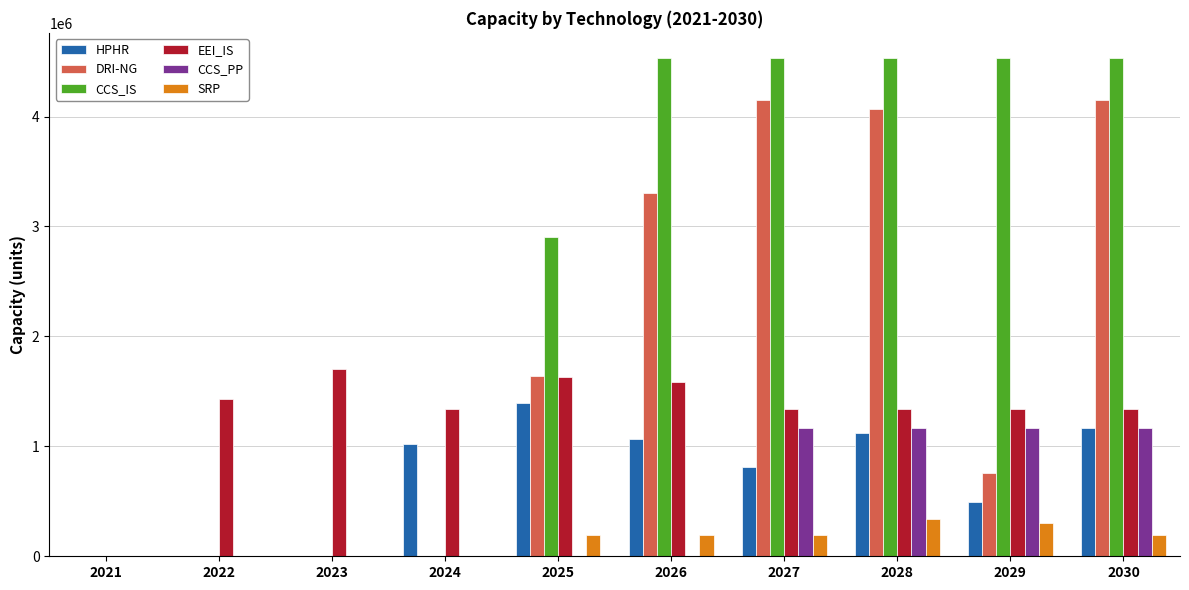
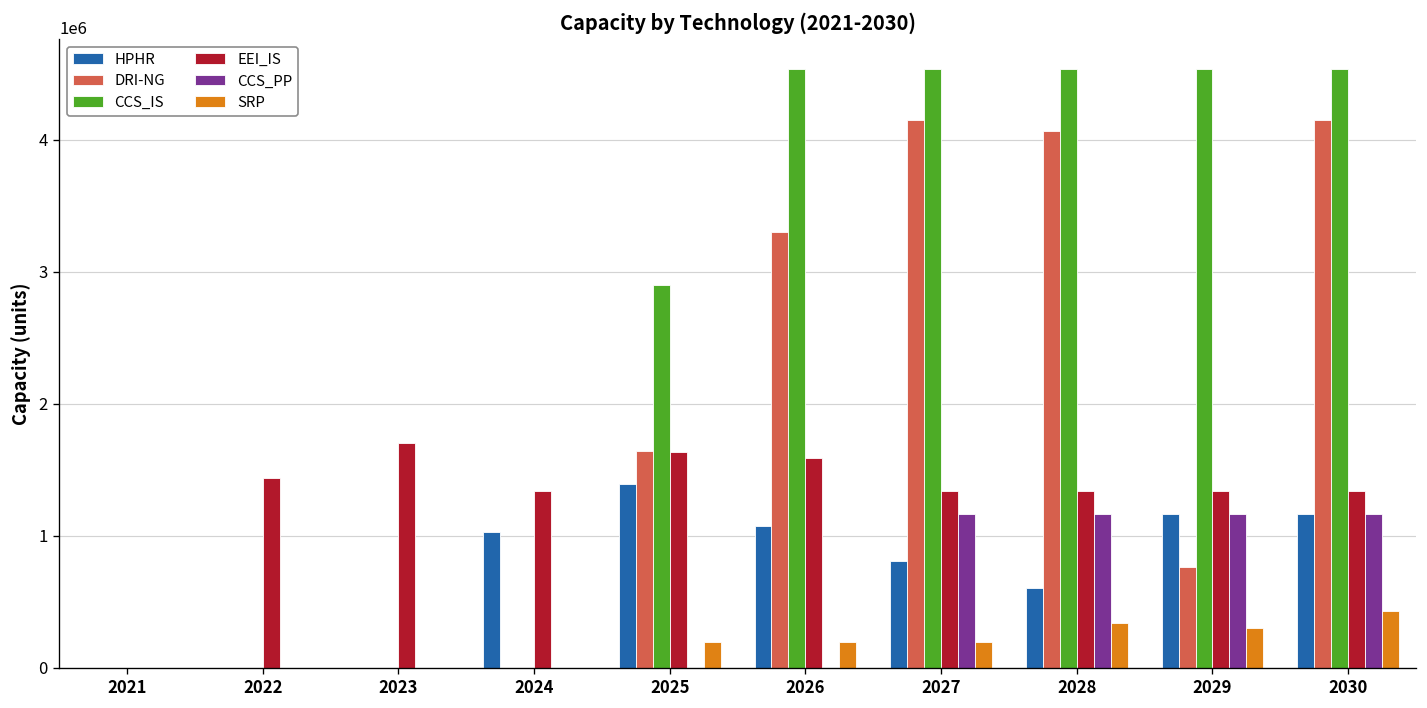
HPHR, 2028: 1120000 -> 600000
HPHR, 2029: 500000 -> 1160000
SRP, 2030: 190000 -> 430000
